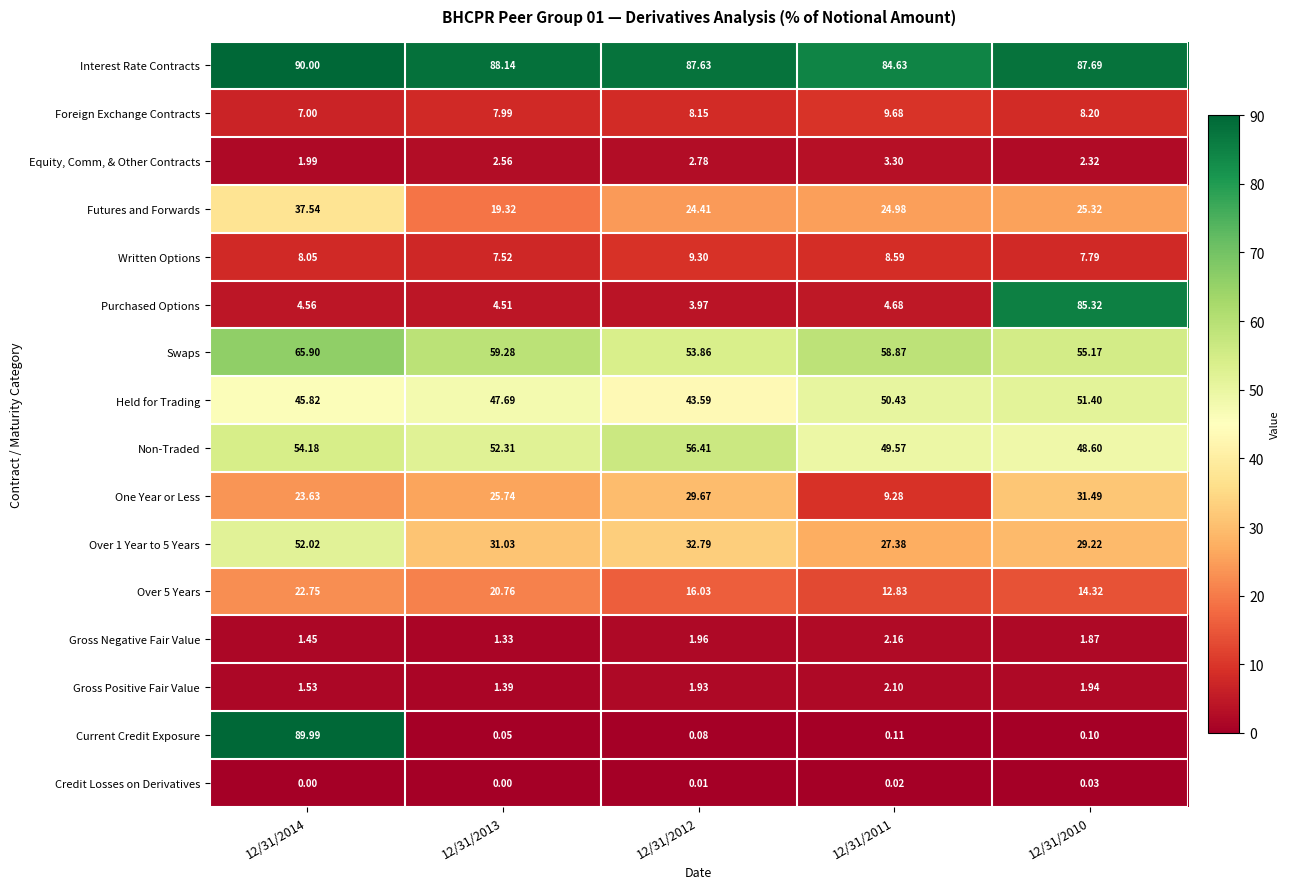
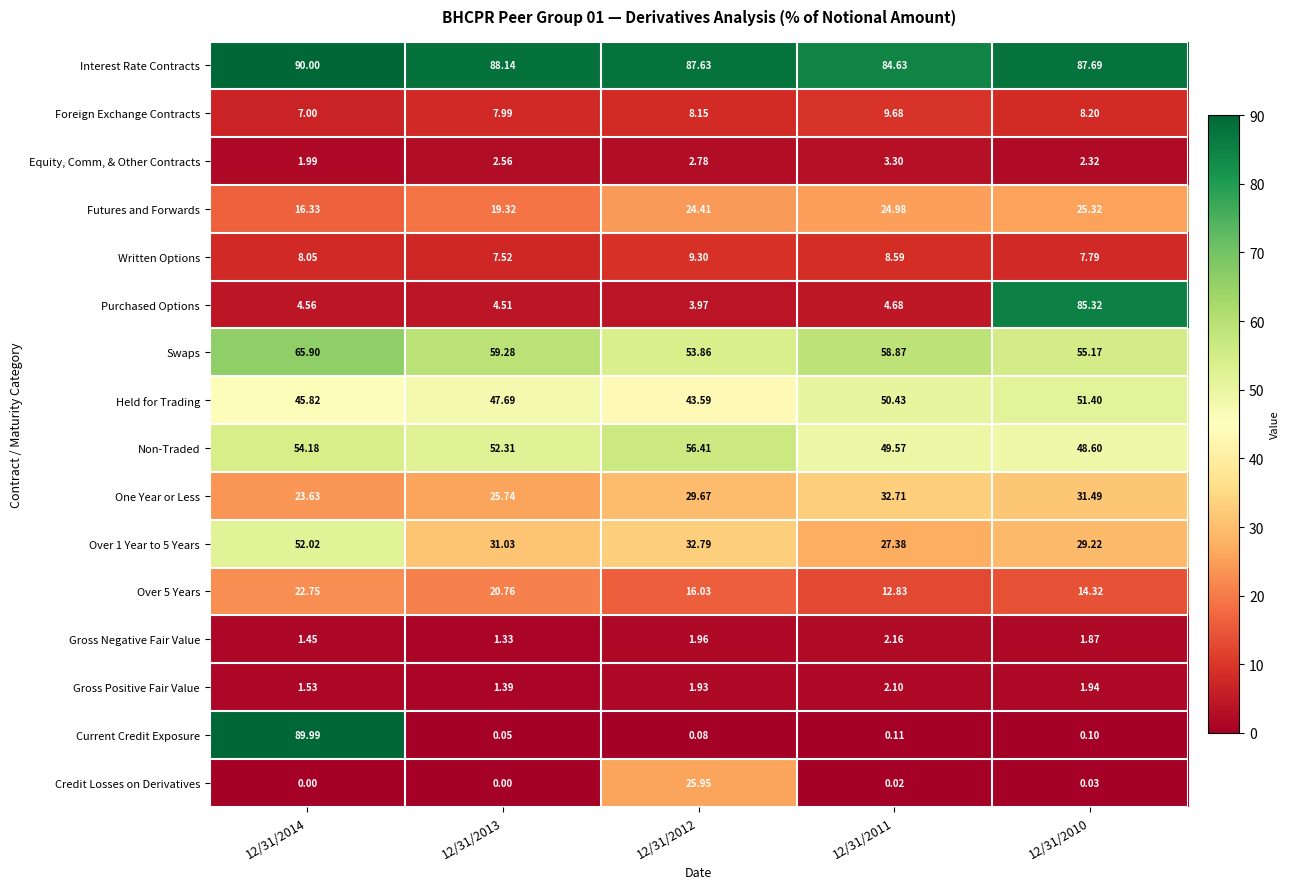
Futures and Forwards, 12/31/2014: 37.54 -> 16.33
One Year or Less, 12/31/2011: 9.28 -> 32.71
Credit Losses on Derivatives, 12/31/2012: 0.01 -> 25.95
